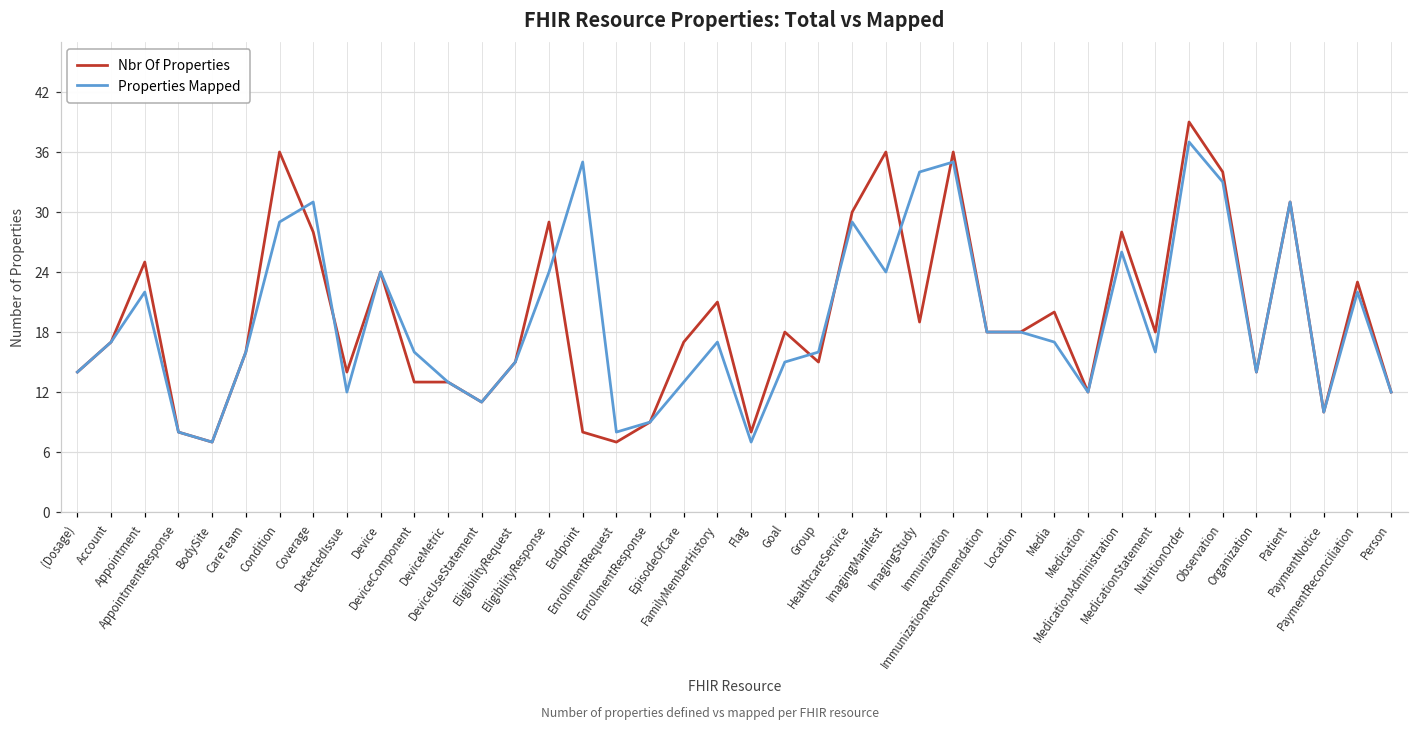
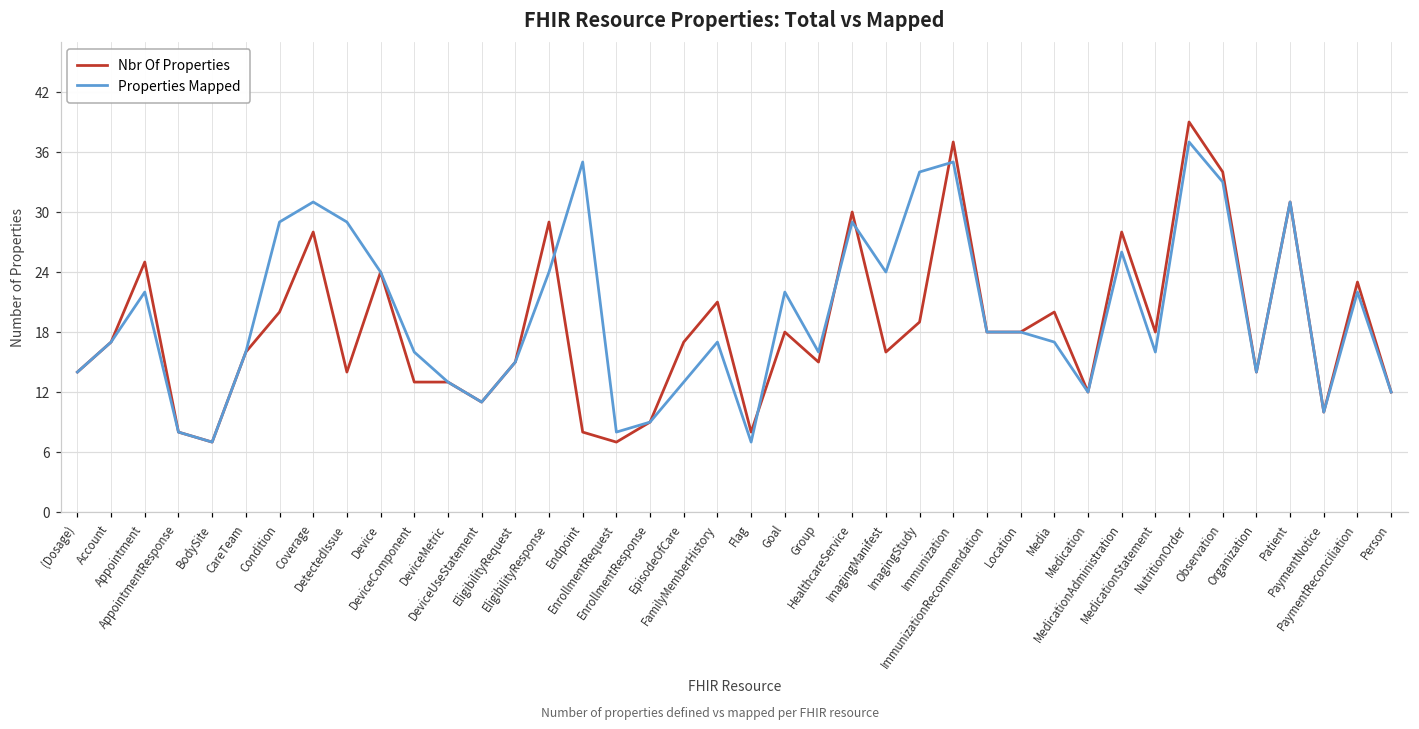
Nbr Of Properties, Condition: 36 -> 20
Properties Mapped, DetectedIssue: 12 -> 29
Properties Mapped, Goal: 15 -> 22
Nbr Of Properties, ImagingManifest: 36 -> 16
Nbr Of Properties, Immunization: 36 -> 37
